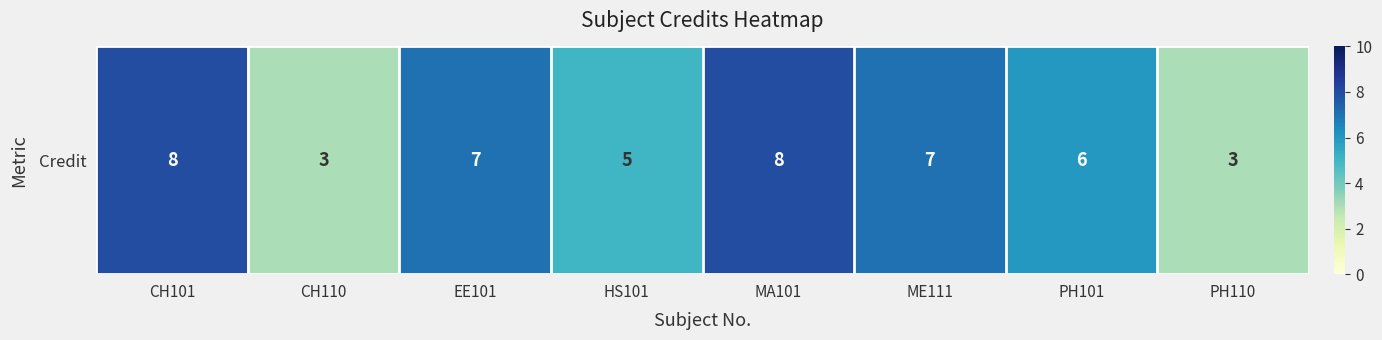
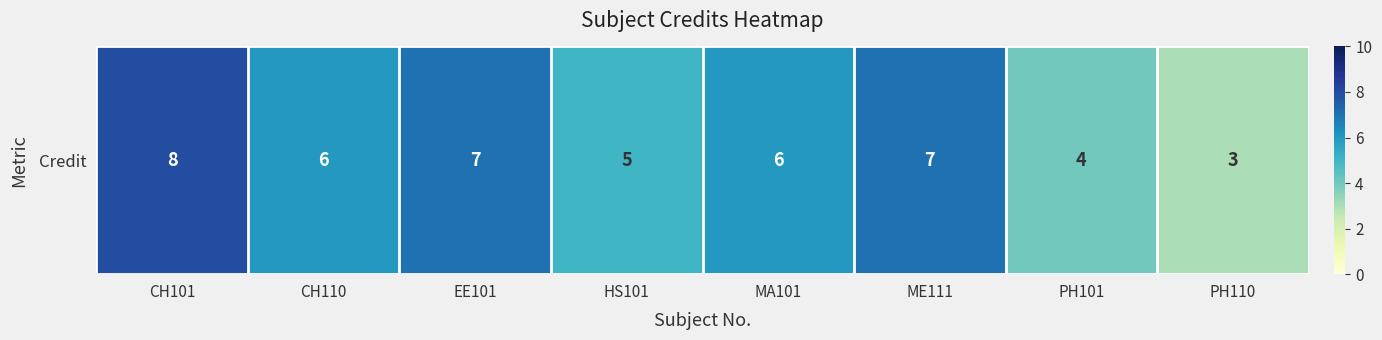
Credit, CH110: 3 -> 6
Credit, MA101: 8 -> 6
Credit, PH101: 6 -> 4
